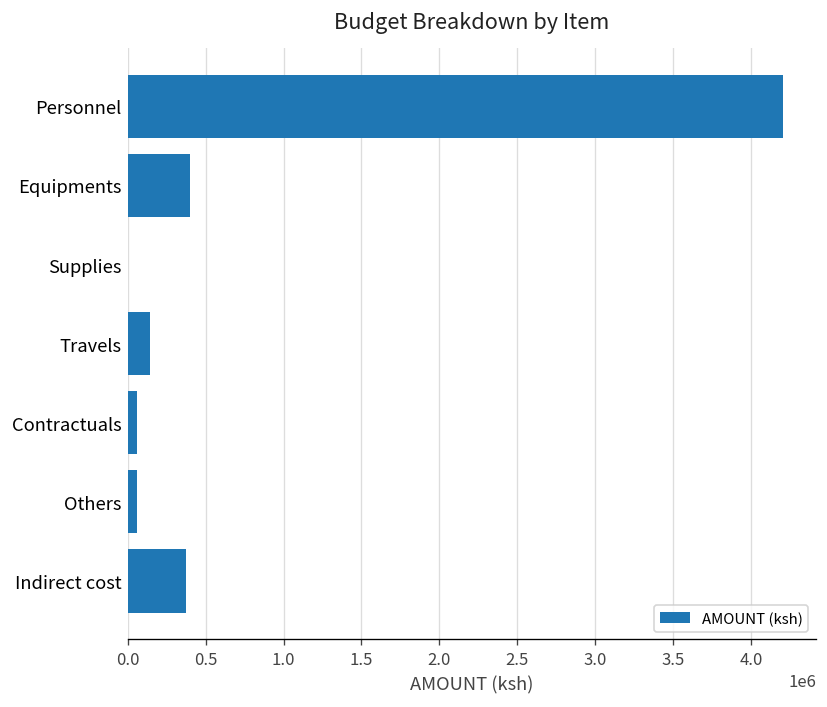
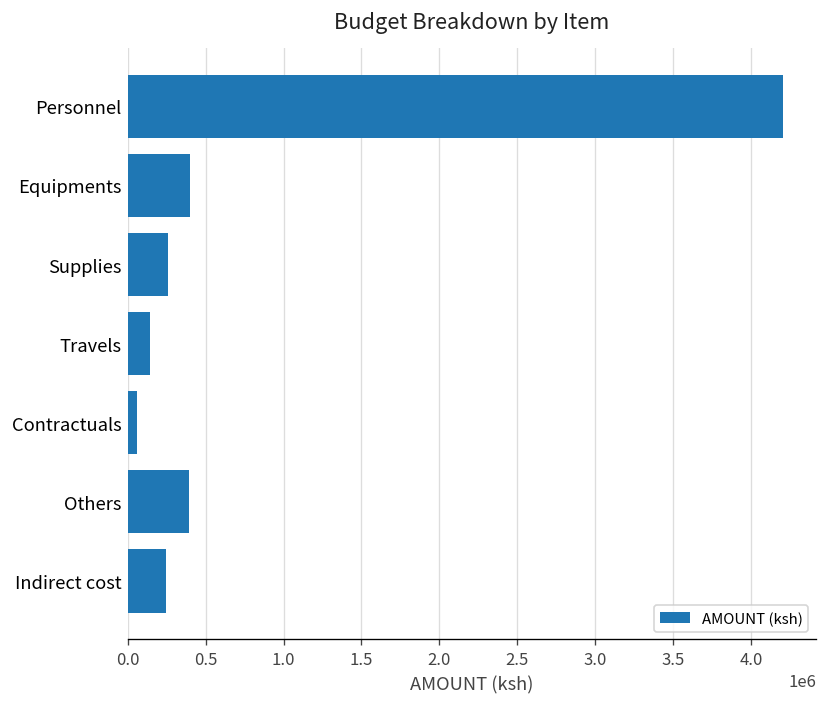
Supplies: 0 -> 260000
Others: 60000 -> 390000
Indirect cost: 380000 -> 240000
